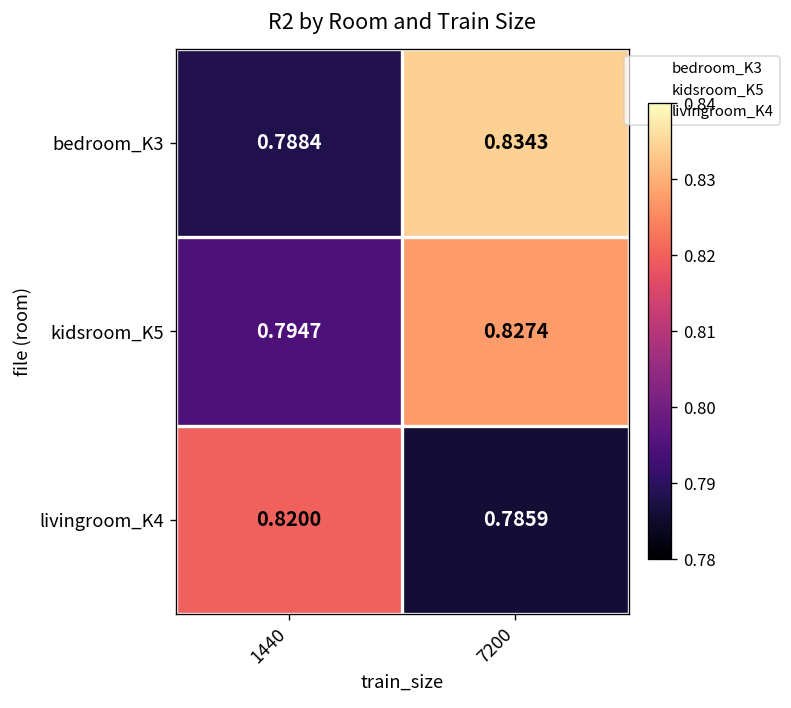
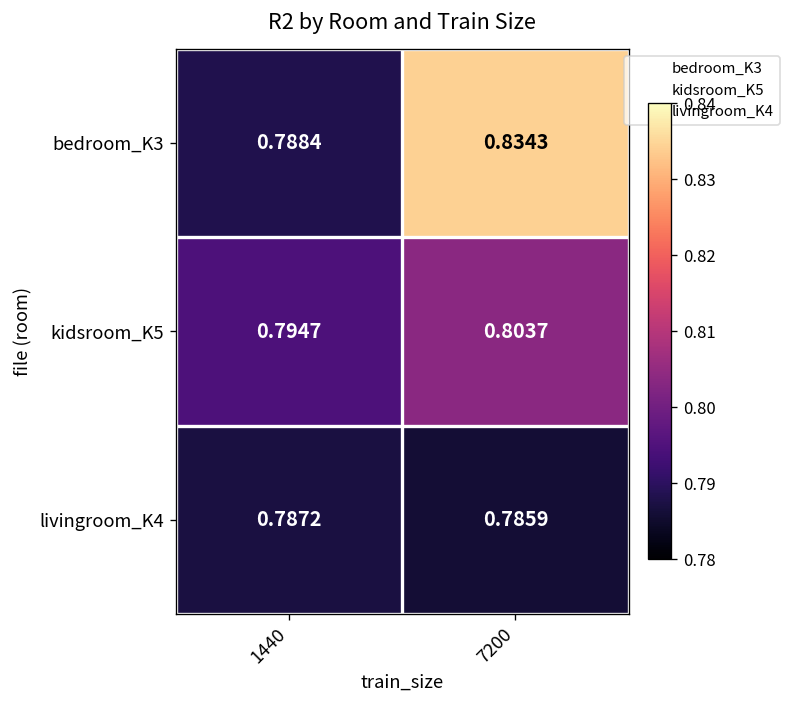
kidsroom_K5, 7200: 0.8274 -> 0.8037
livingroom_K4, 1440: 0.8200 -> 0.7872
